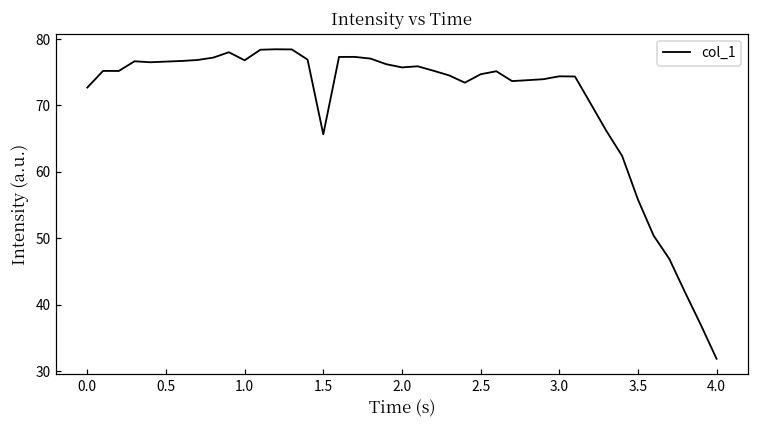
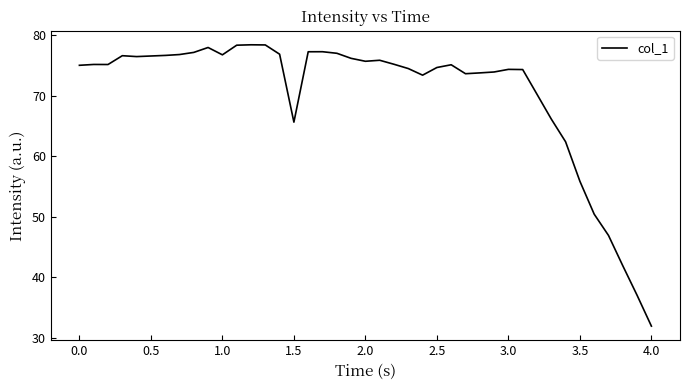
0.0: 73 -> 75
